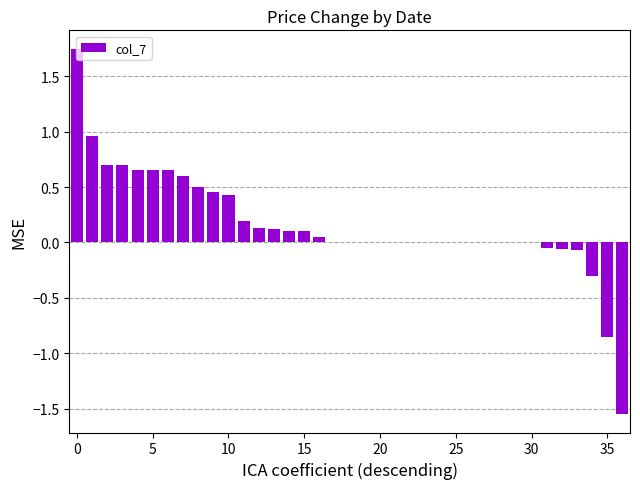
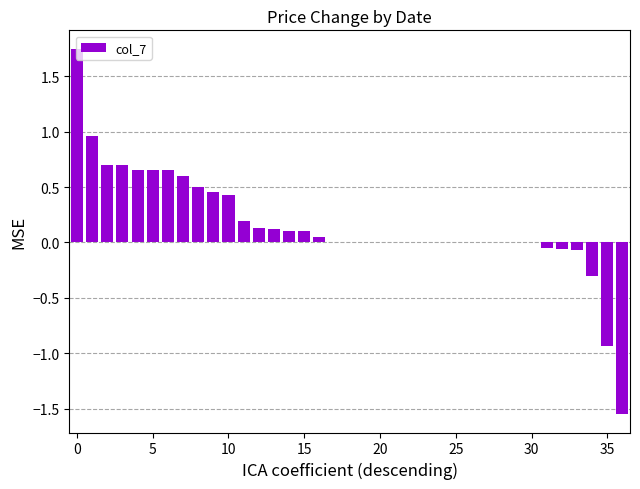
35: -0.85 -> -0.93
